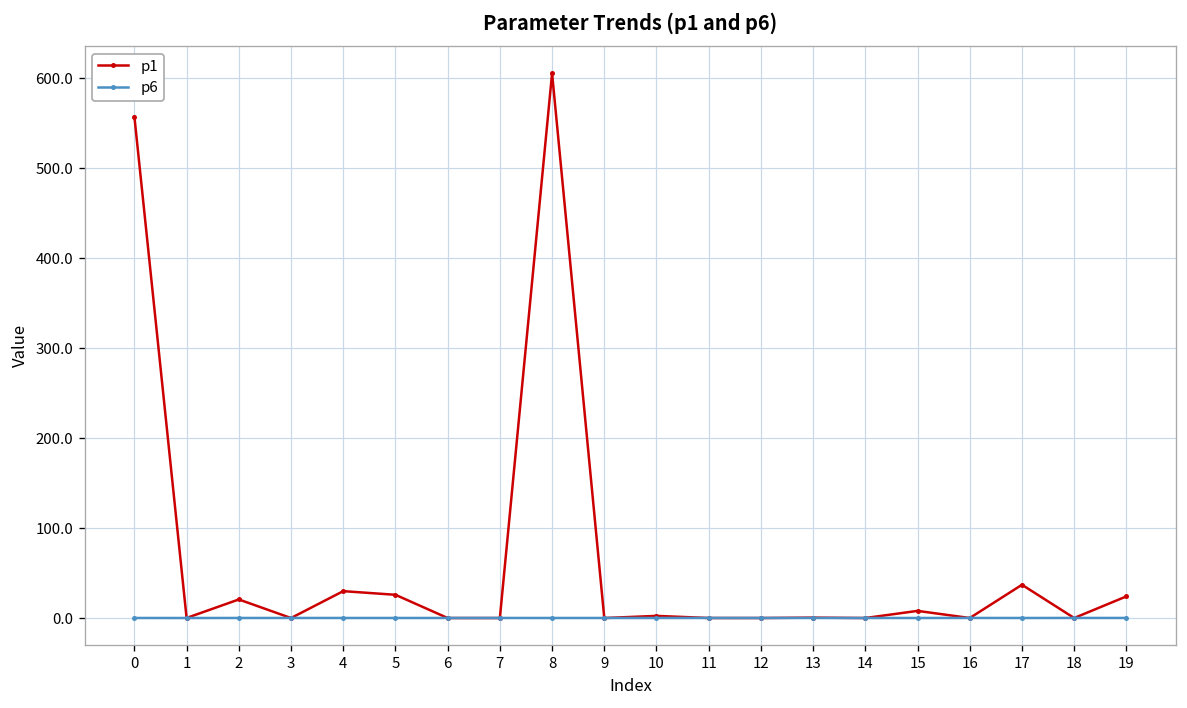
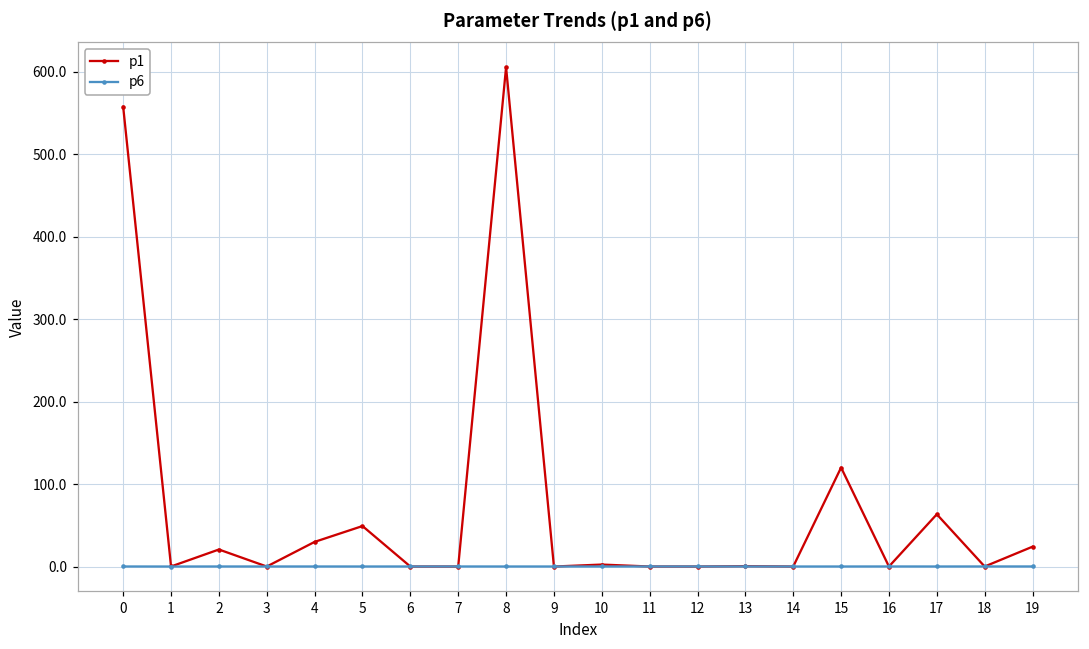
p1, 5: 30 -> 50
p1, 15: 10 -> 120
p1, 17: 40 -> 60
